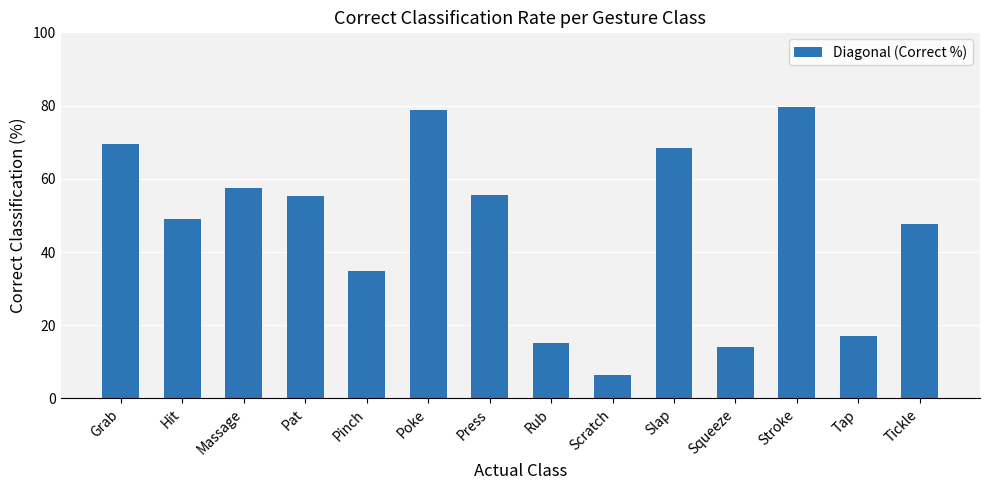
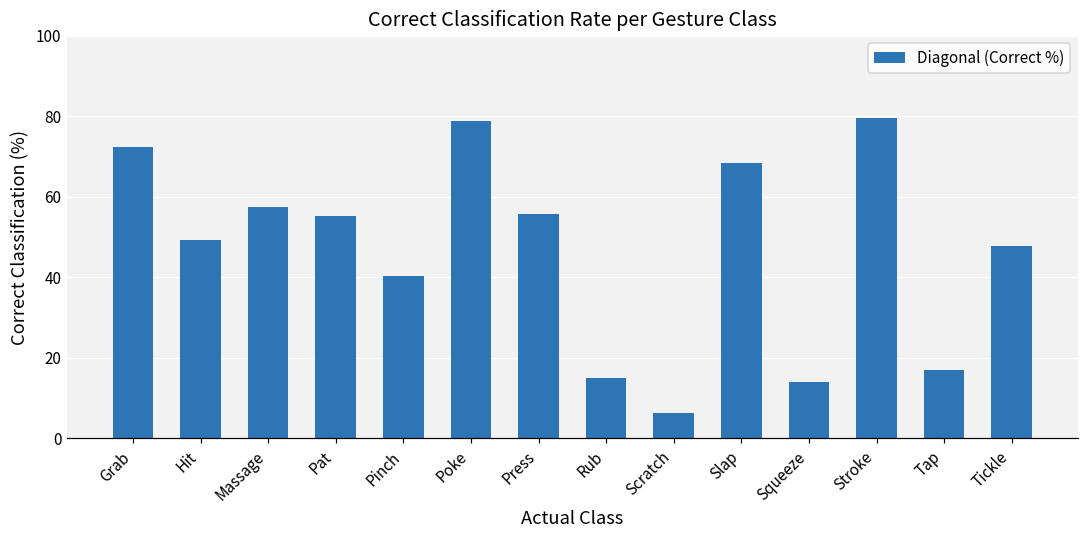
Grab: 69 -> 72
Pinch: 35 -> 40
